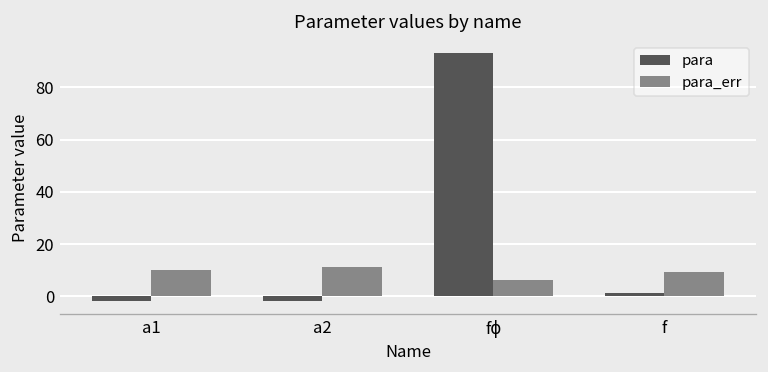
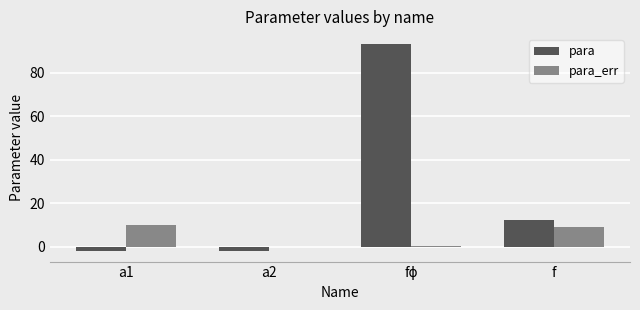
para_err, a2: 11 -> 0
para_err, fϕ: 6 -> 0
para, f: 1 -> 13
